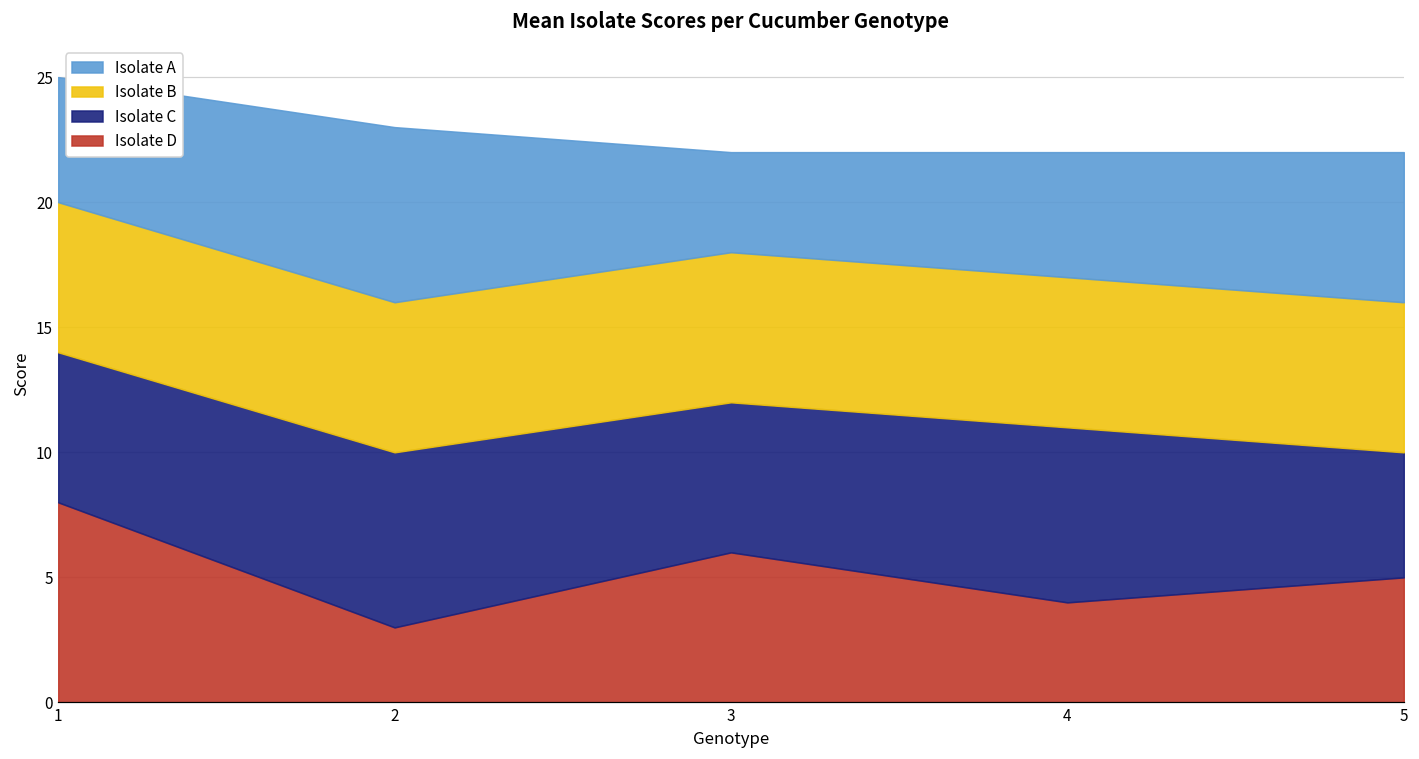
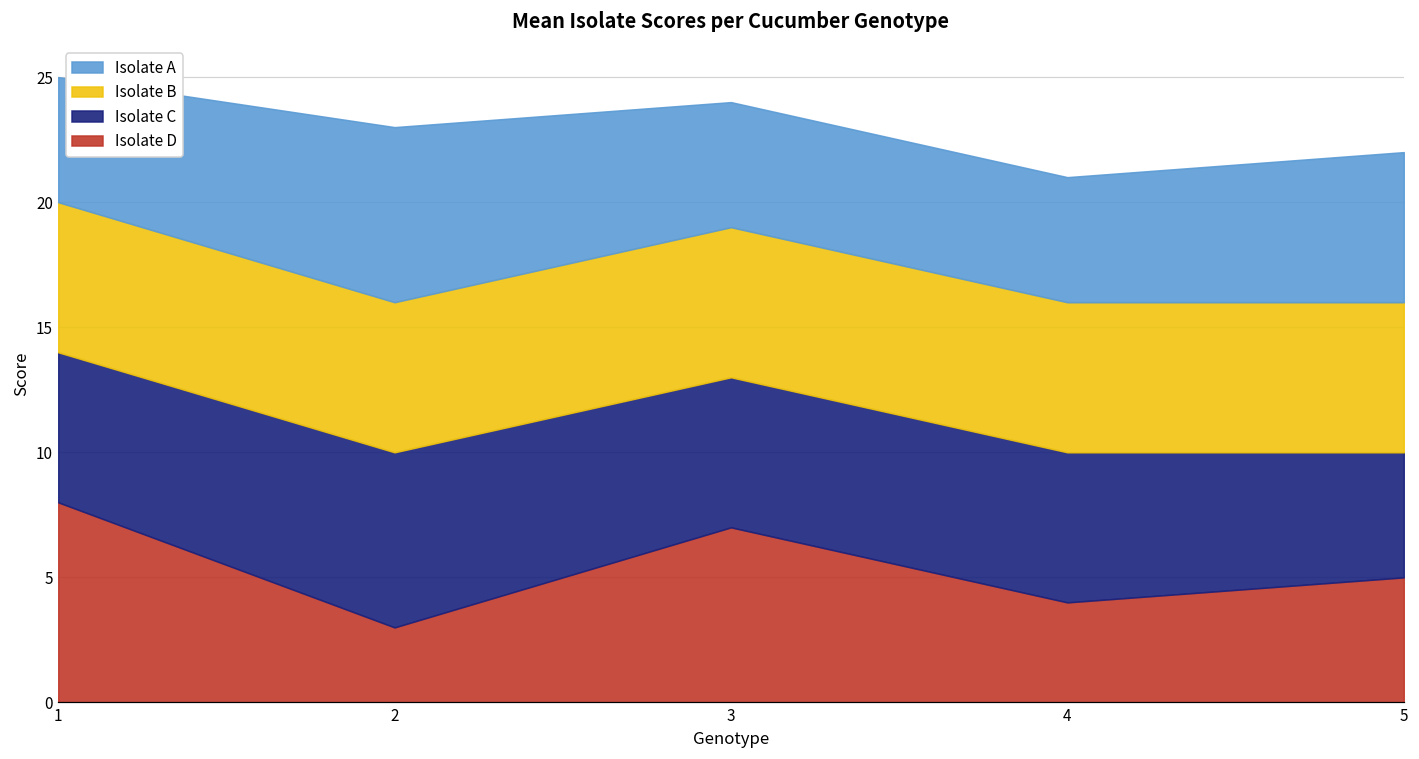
Isolate D, 3: 6 -> 7
Isolate A, 3: 4 -> 5
Isolate C, 4: 7 -> 6
